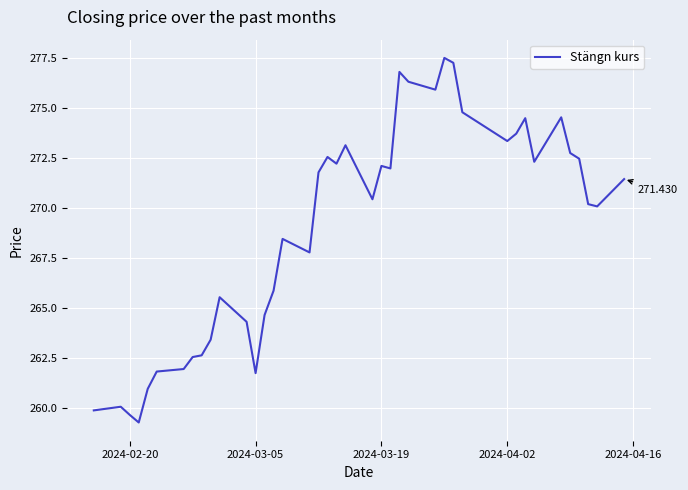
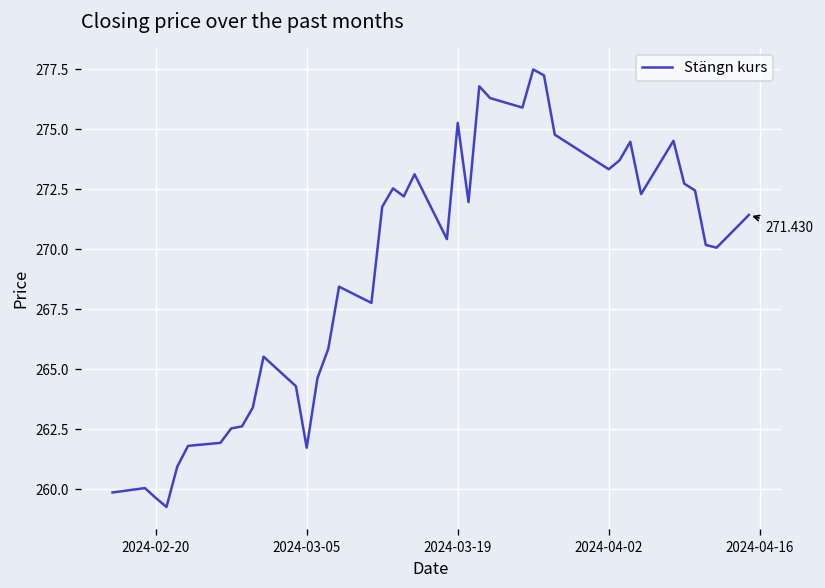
2024-03-19: 272.1 -> 275.3
